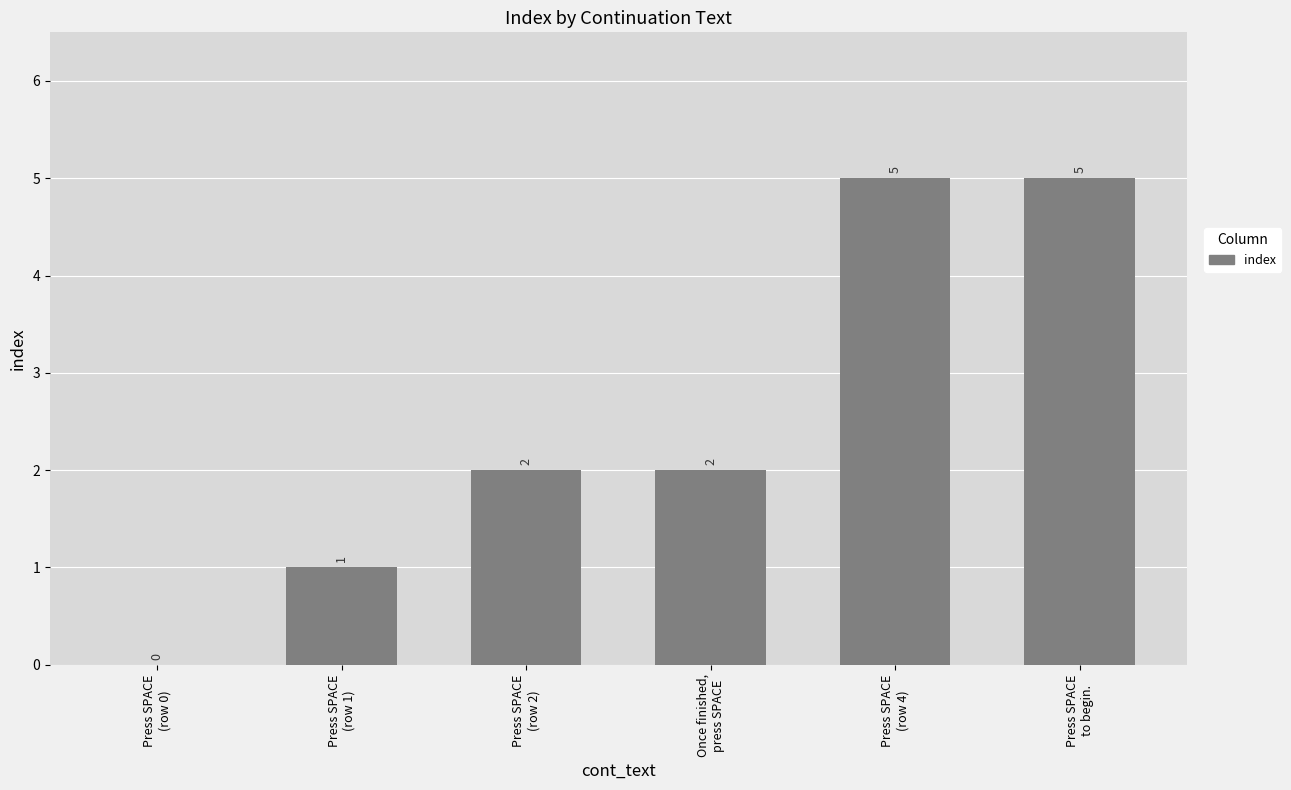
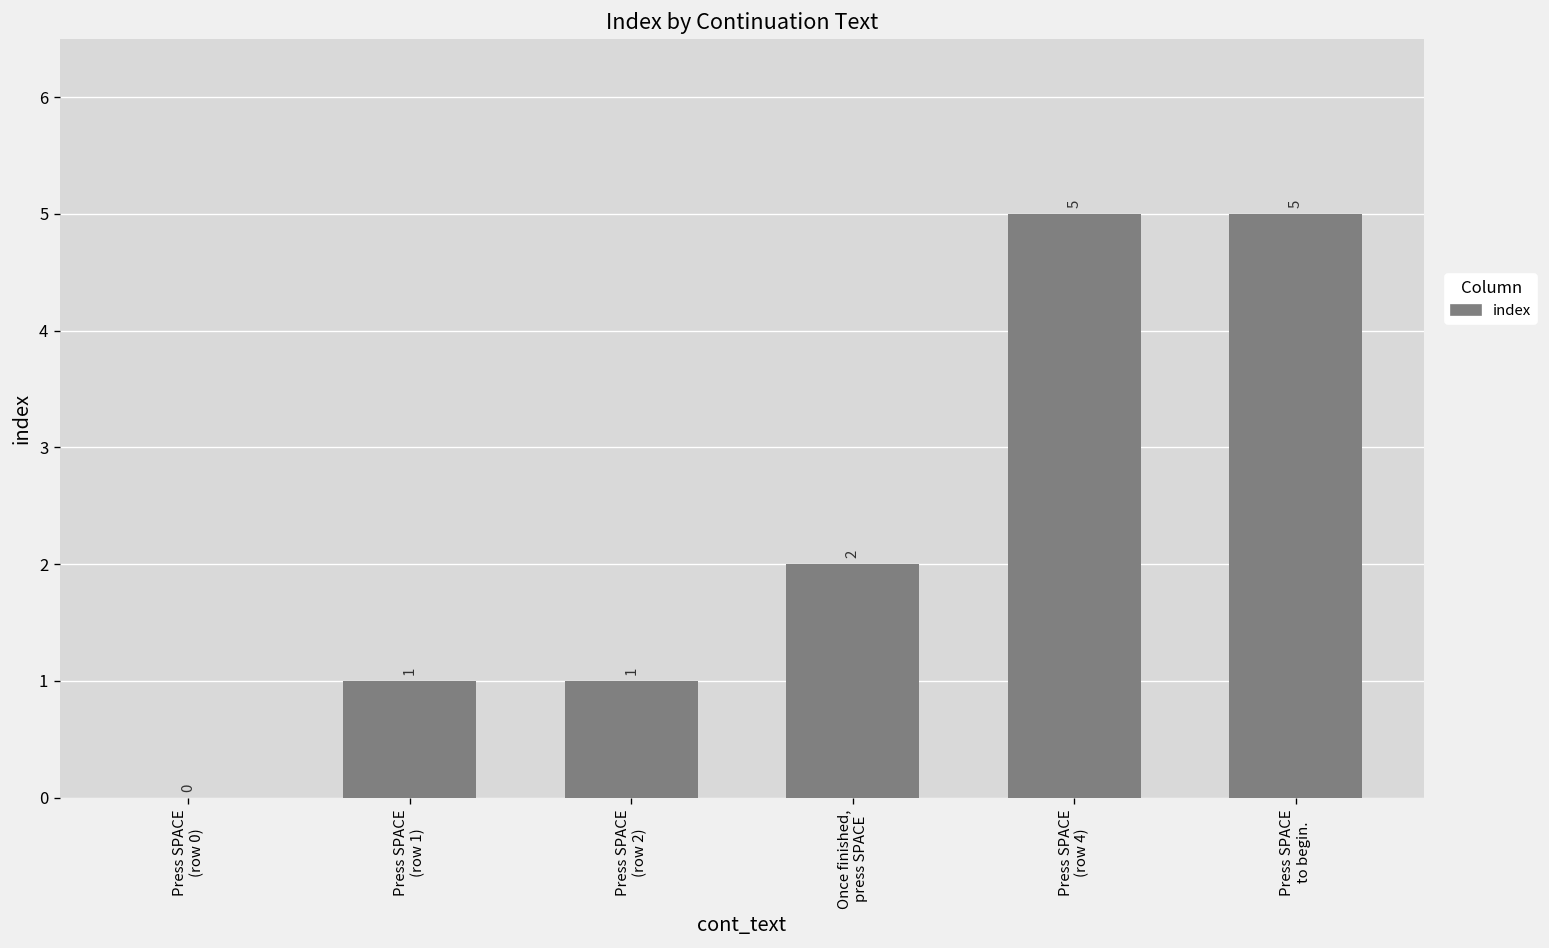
Press SPACE (row 2): 2 -> 1
